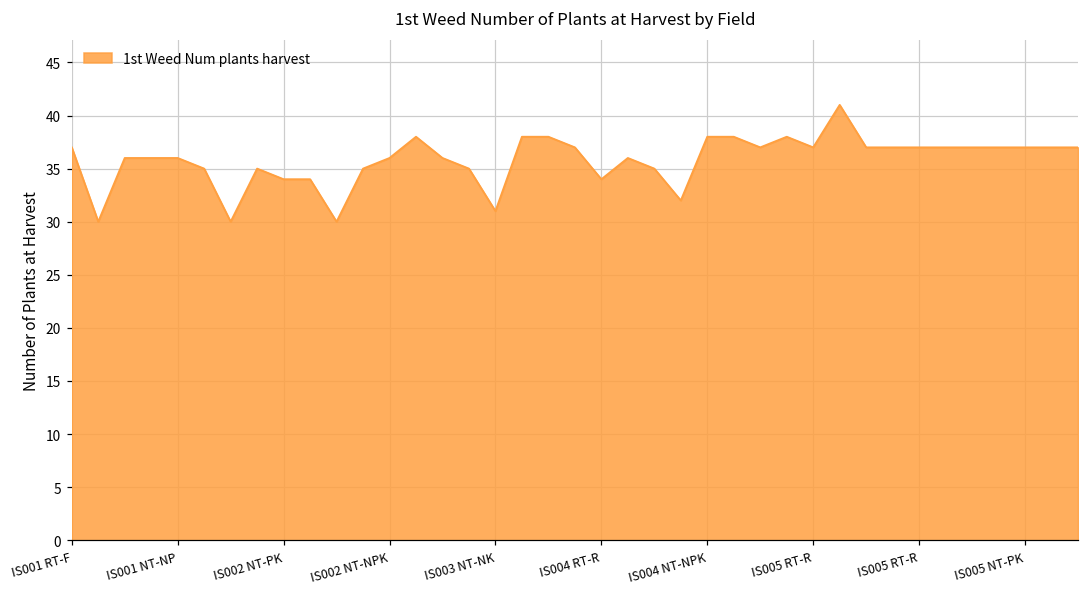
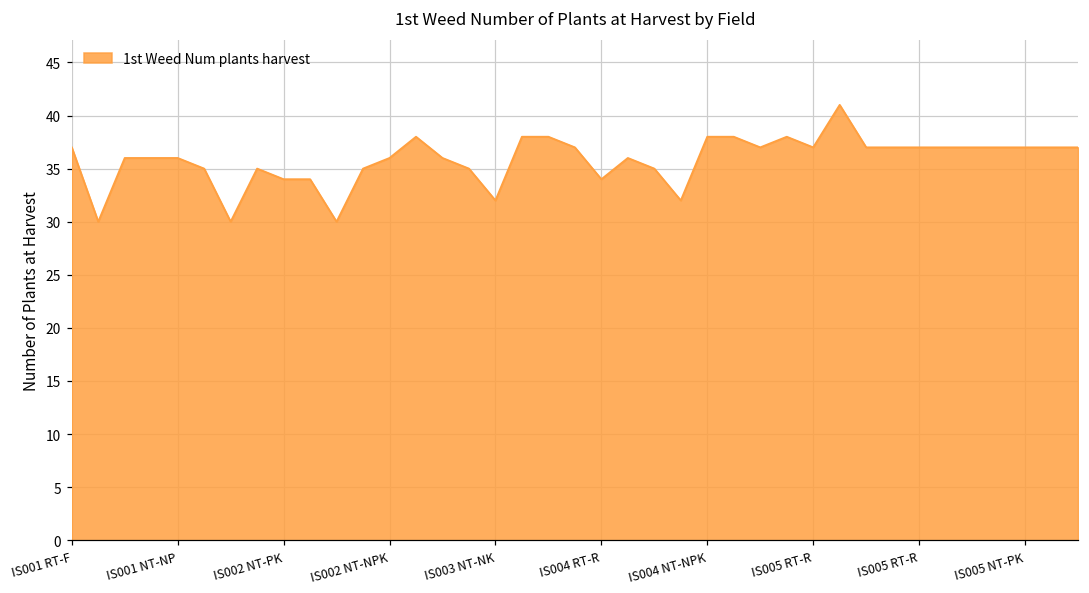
IS003 NT-NK: 31 -> 32
